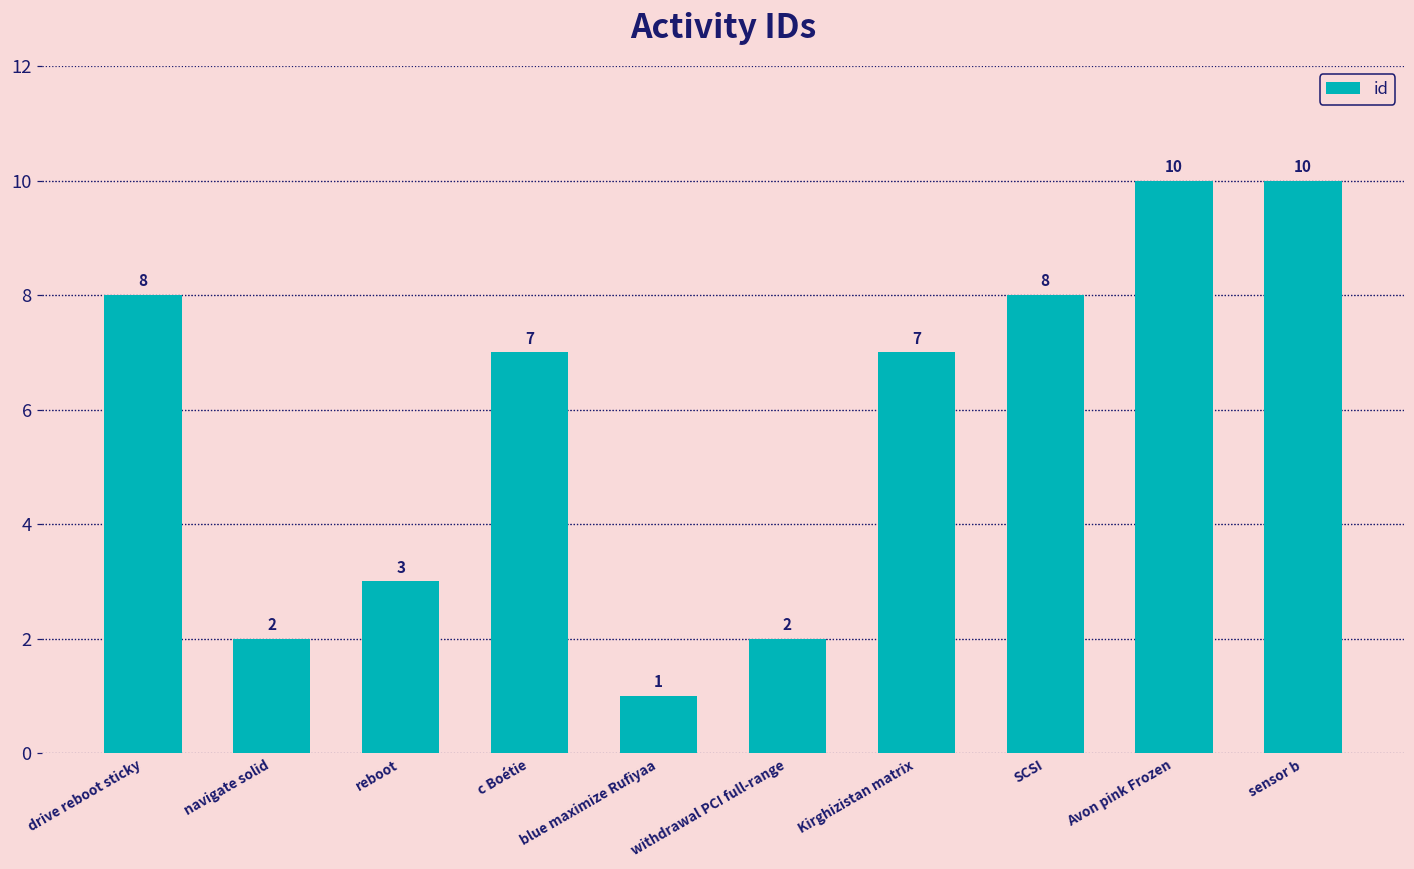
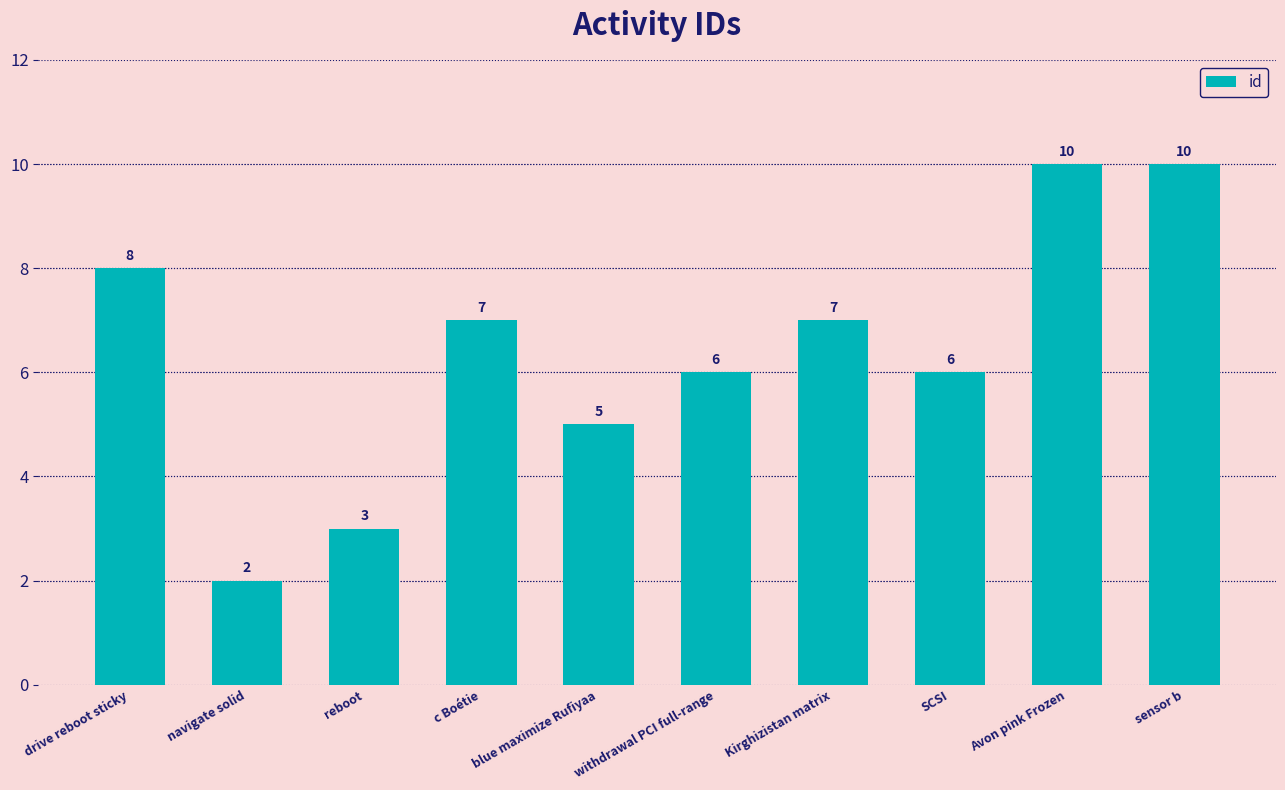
blue maximize Rufiyaa: 1 -> 5
withdrawal PCI full-range: 2 -> 6
SCSI: 8 -> 6
